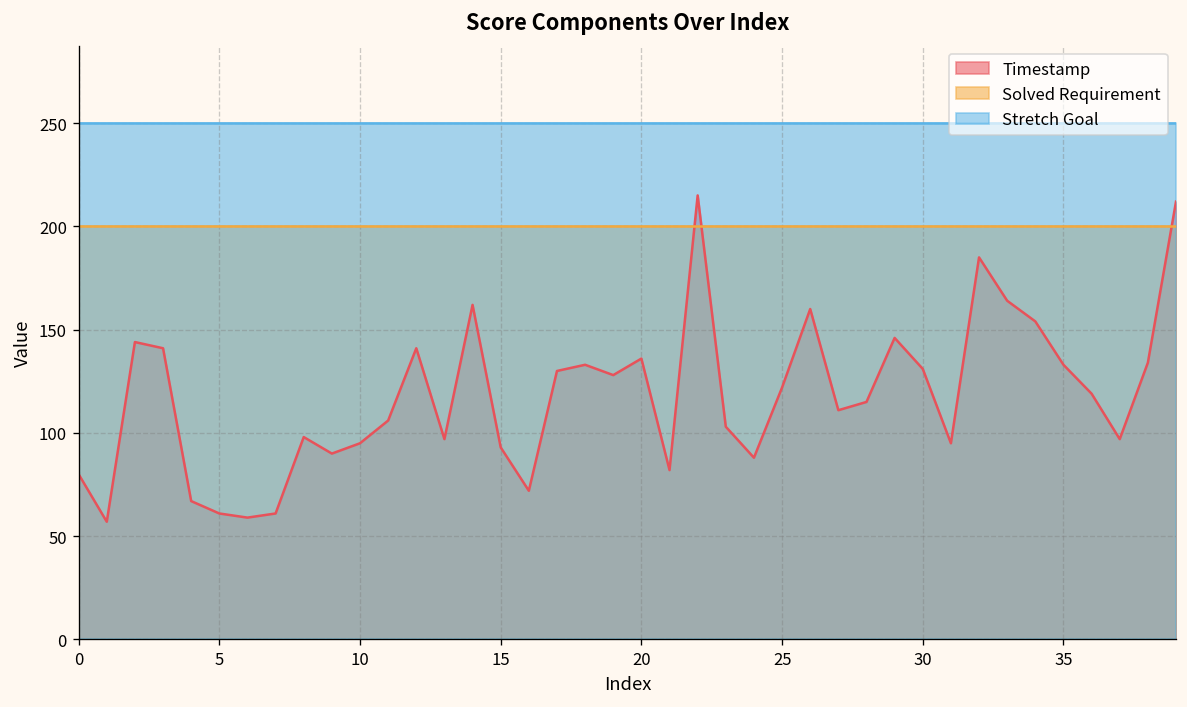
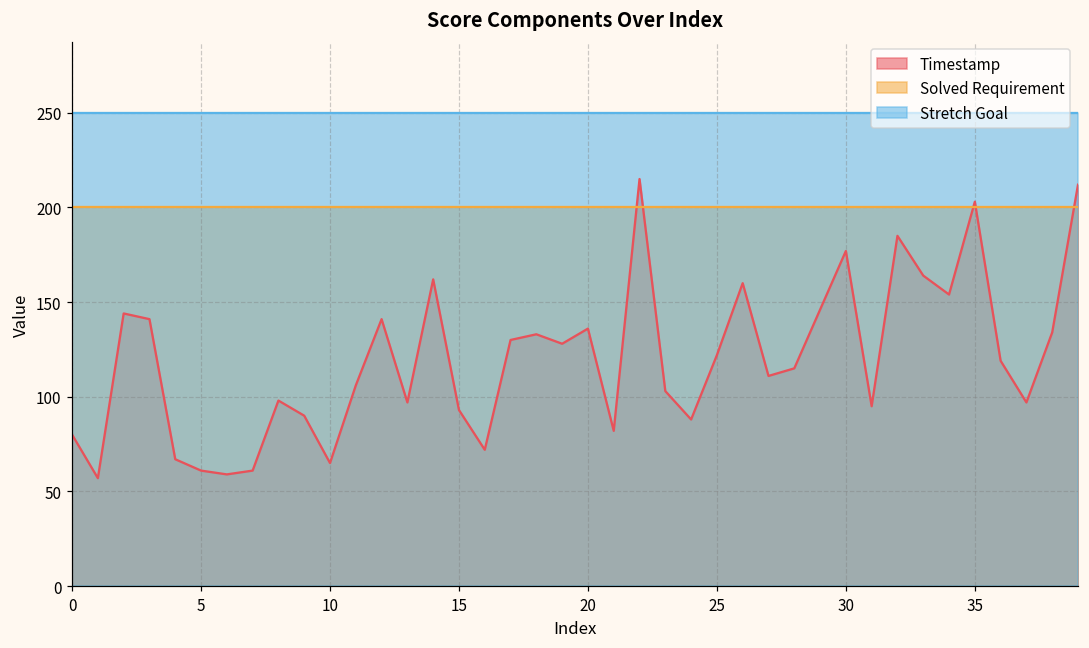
Timestamp, 10: 95 -> 65
Timestamp, 30: 131 -> 177
Timestamp, 35: 133 -> 203
